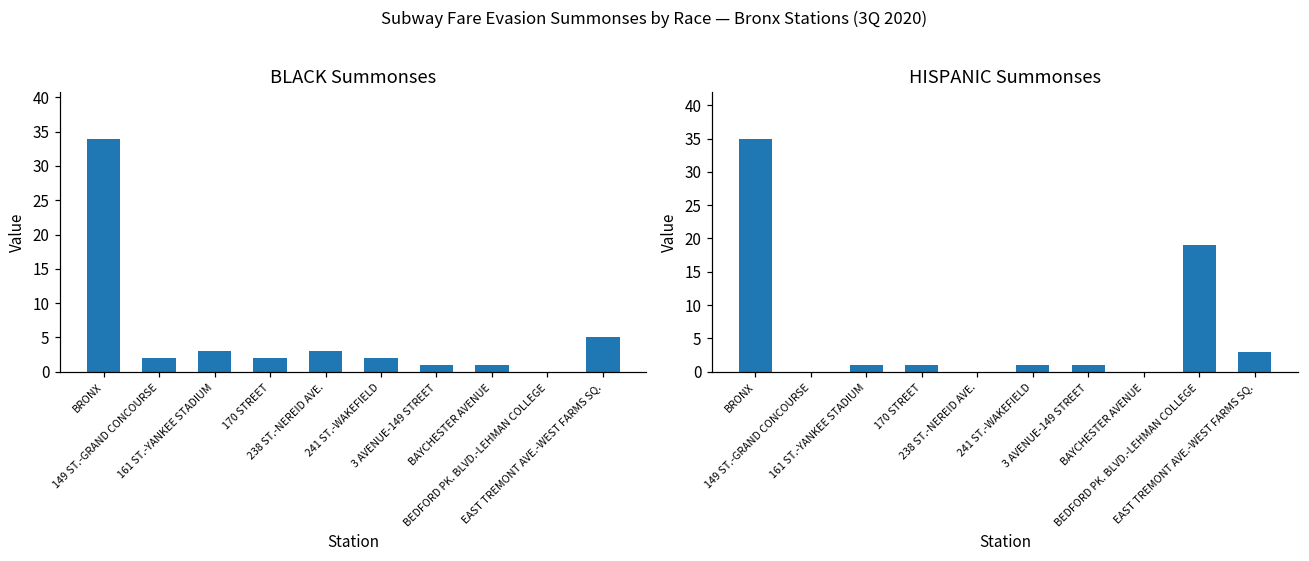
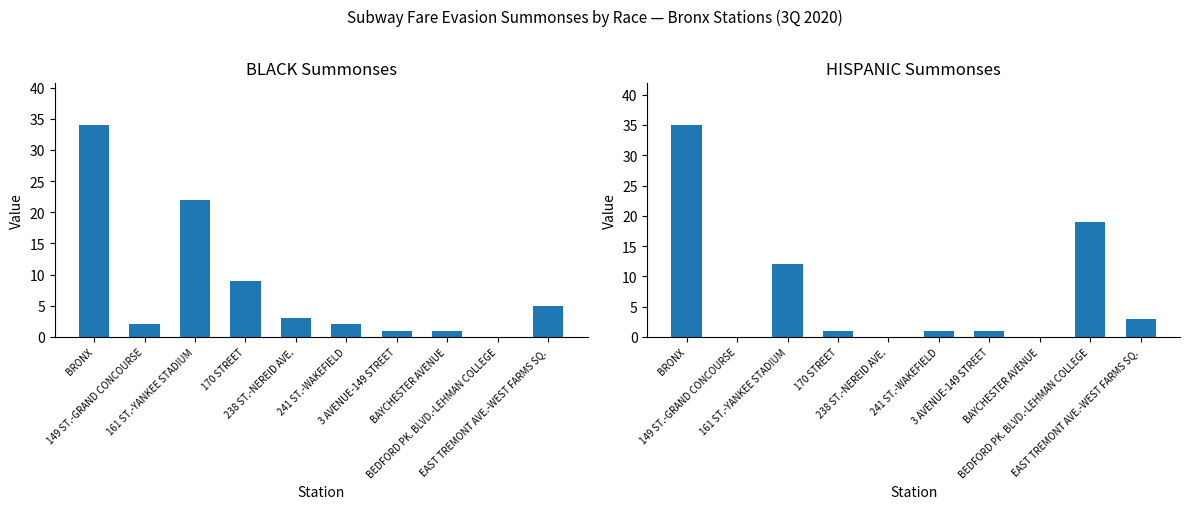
BLACK Summonses, 161 ST.-YANKEE STADIUM: 3 -> 22
BLACK Summonses, 170 STREET: 2 -> 9
HISPANIC Summonses, 161 ST.-YANKEE STADIUM: 1 -> 12
